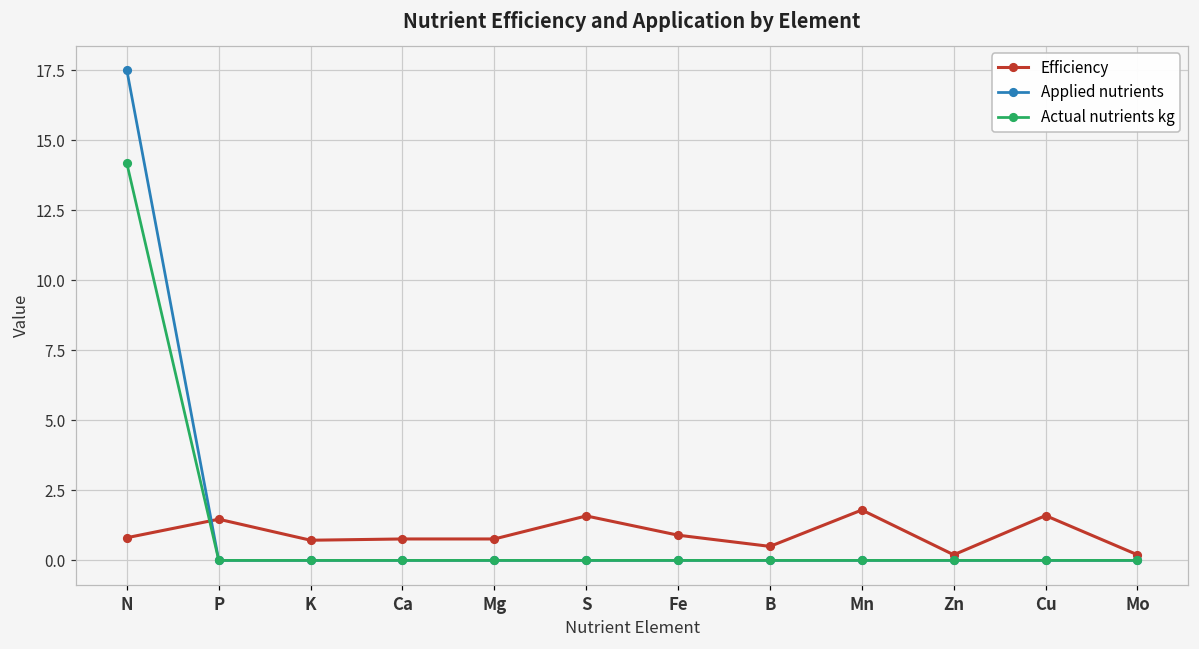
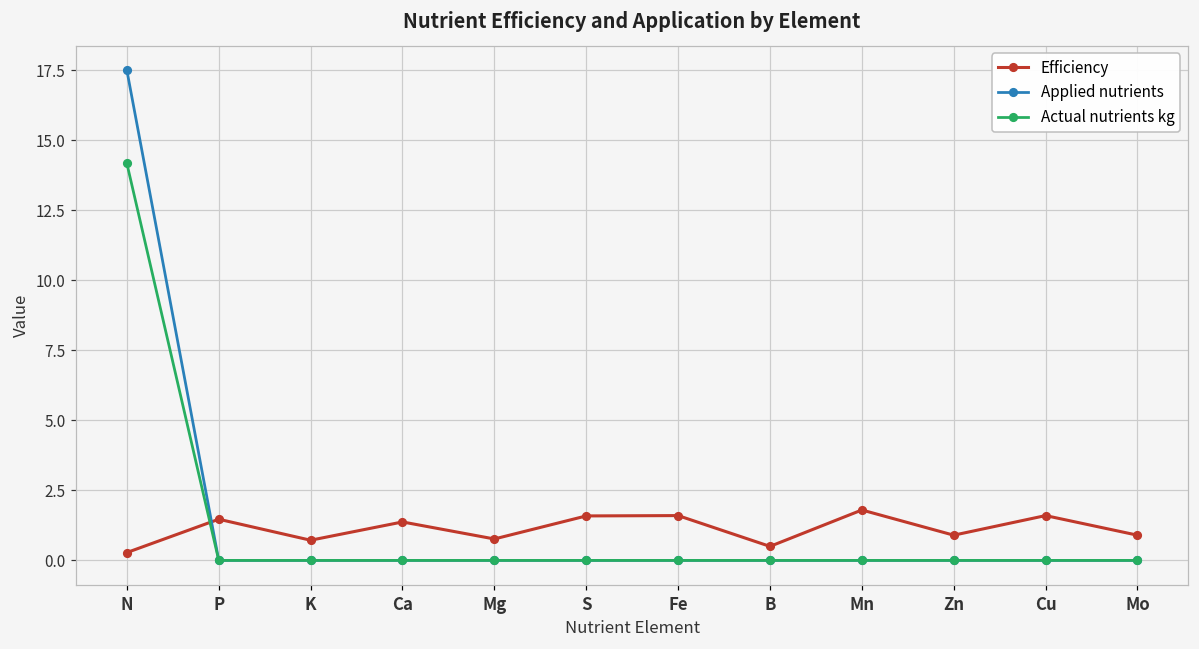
Efficiency, N: 0.8 -> 0.3
Efficiency, Ca: 0.8 -> 1.4
Efficiency, Fe: 0.9 -> 1.6
Efficiency, Zn: 0.2 -> 0.9
Efficiency, Mo: 0.2 -> 0.9
